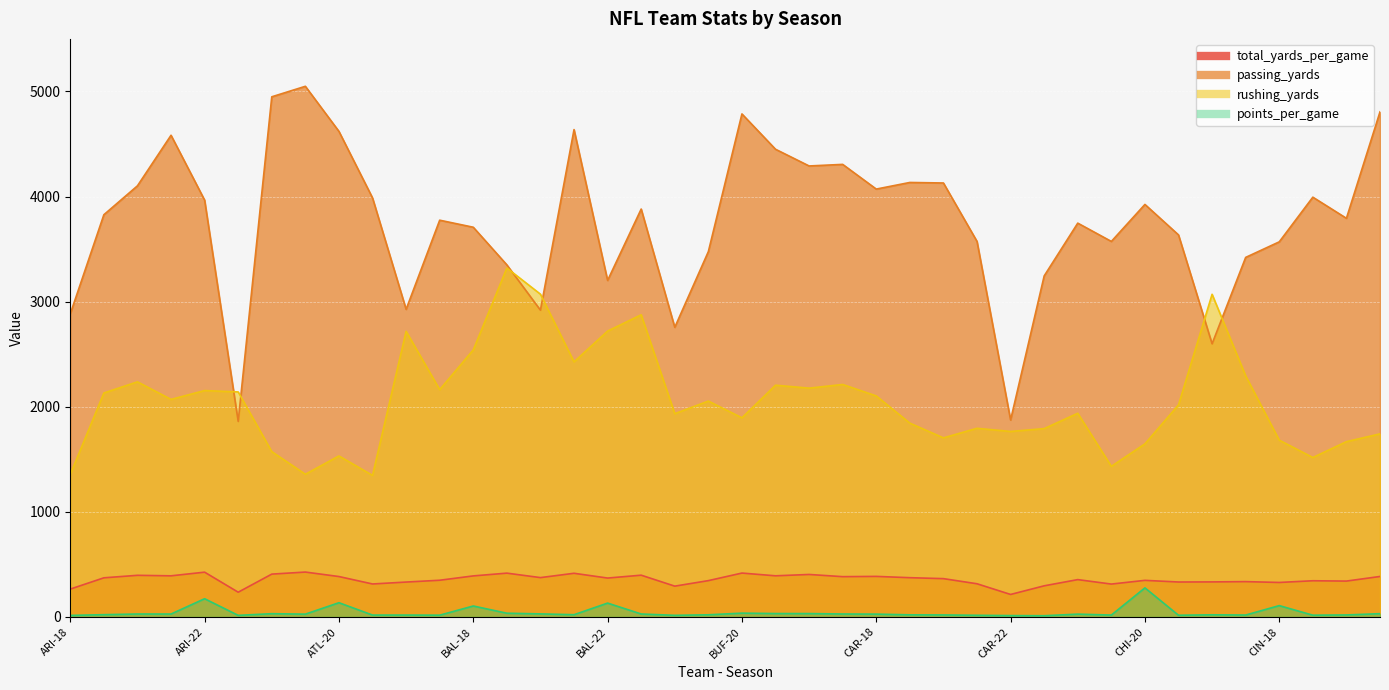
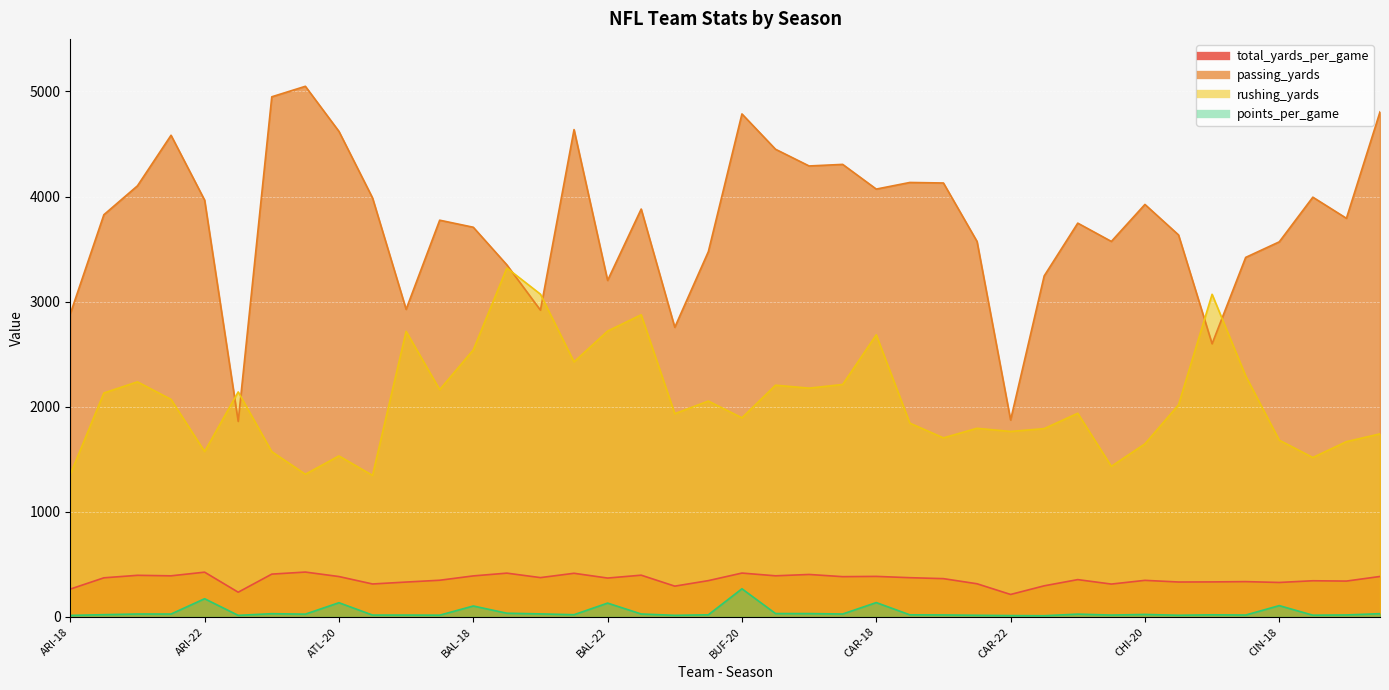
rushing_yards, ARI-22: 2150 -> 1570
points_per_game, BUF-20: 40 -> 270
rushing_yards, CAR-18: 2100 -> 2680
points_per_game, CAR-18: 30 -> 140
points_per_game, CHI-20: 280 -> 20
